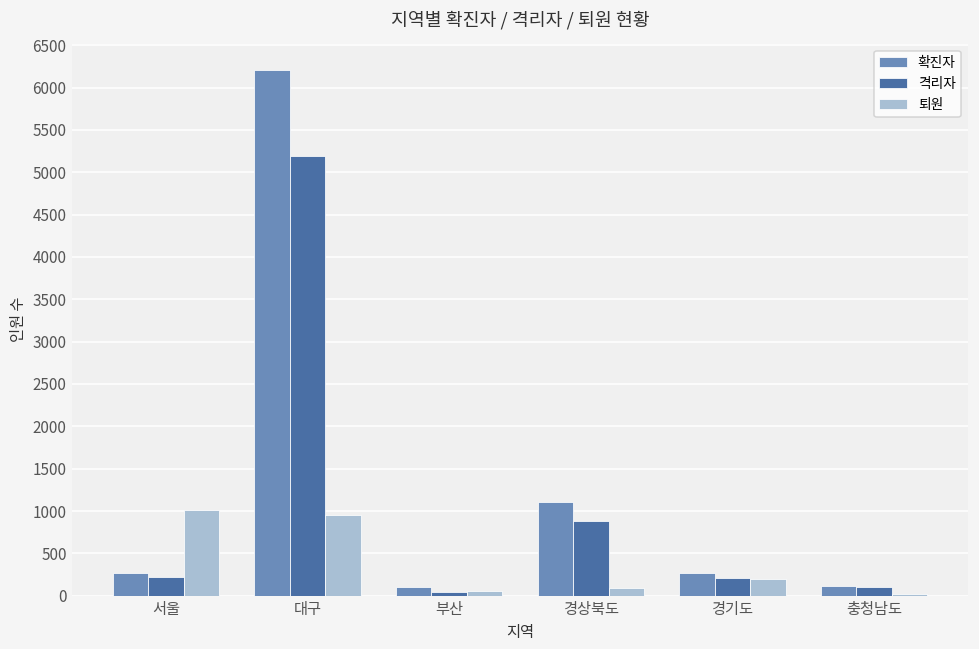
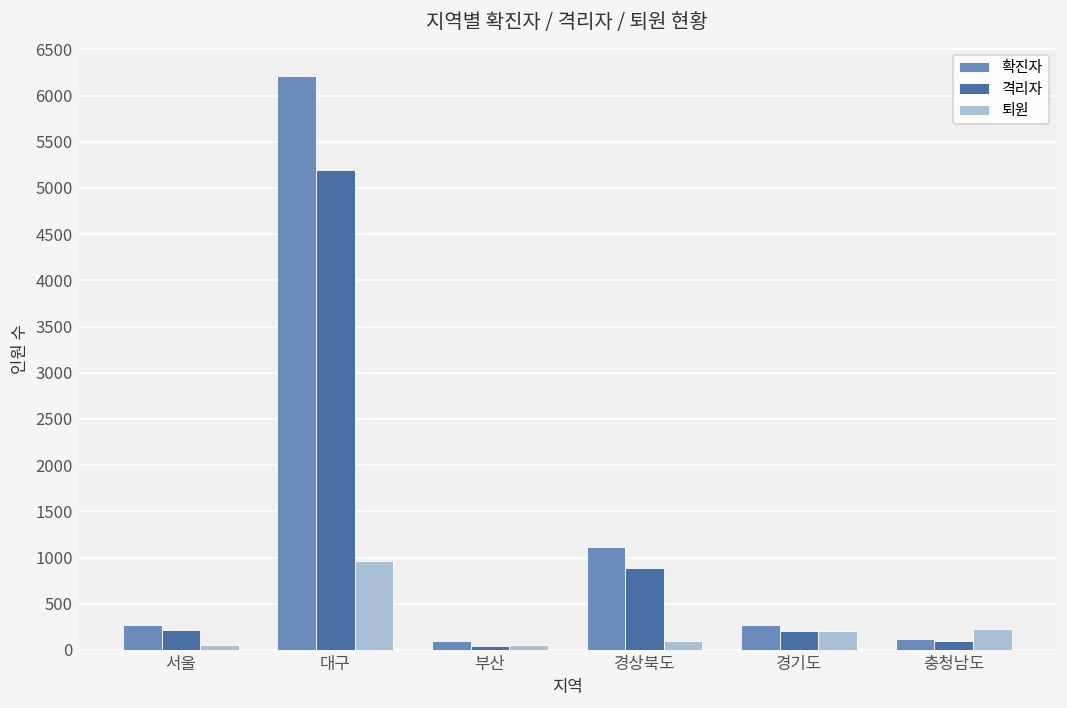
퇴원, 서울: 1000 -> 100
퇴원, 충청남도: 0 -> 200
